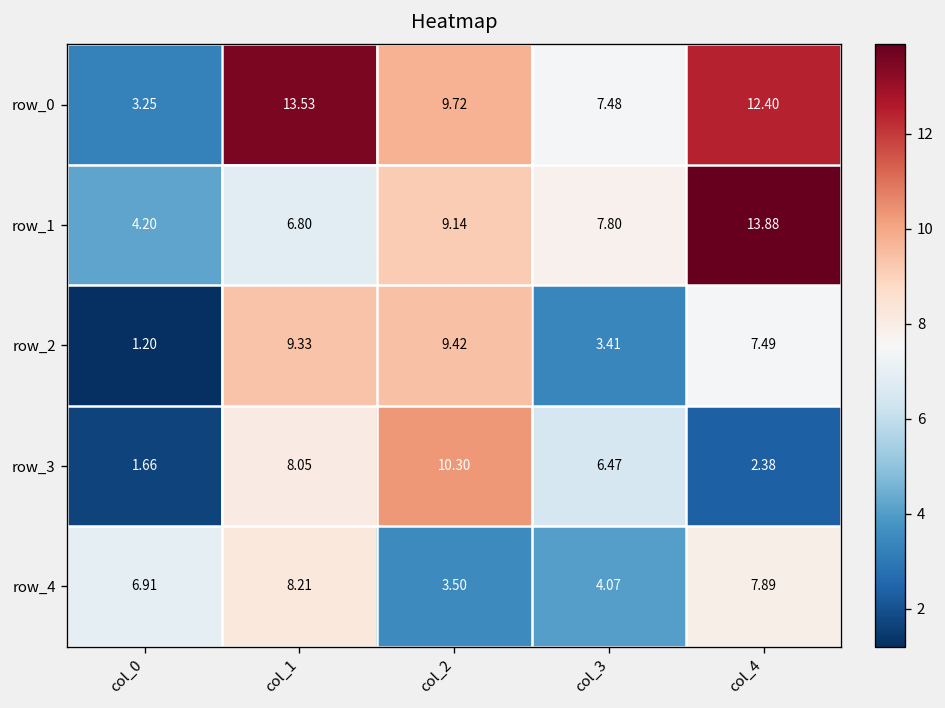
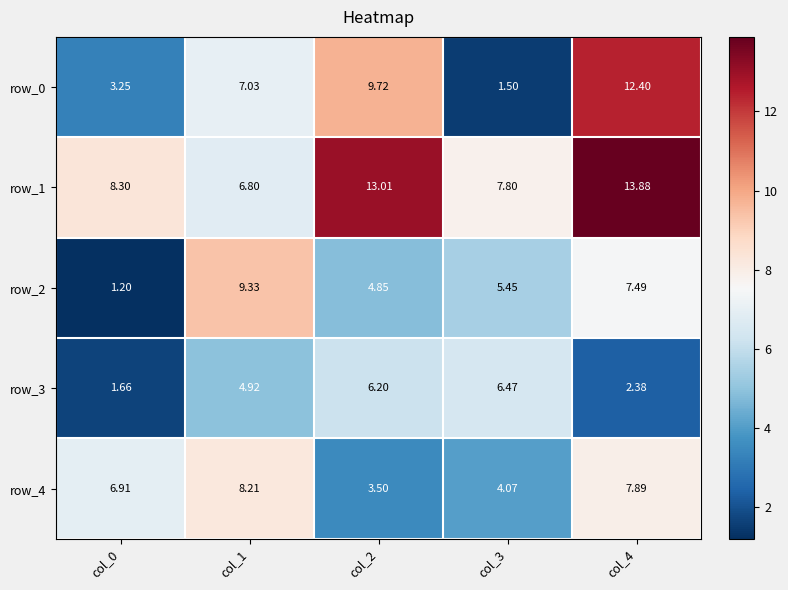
row_0, col_1: 13.53 -> 7.03
row_0, col_3: 7.48 -> 1.50
row_1, col_0: 4.20 -> 8.30
row_1, col_2: 9.14 -> 13.01
row_2, col_2: 9.42 -> 4.85
row_2, col_3: 3.41 -> 5.45
row_3, col_1: 8.05 -> 4.92
row_3, col_2: 10.30 -> 6.20
